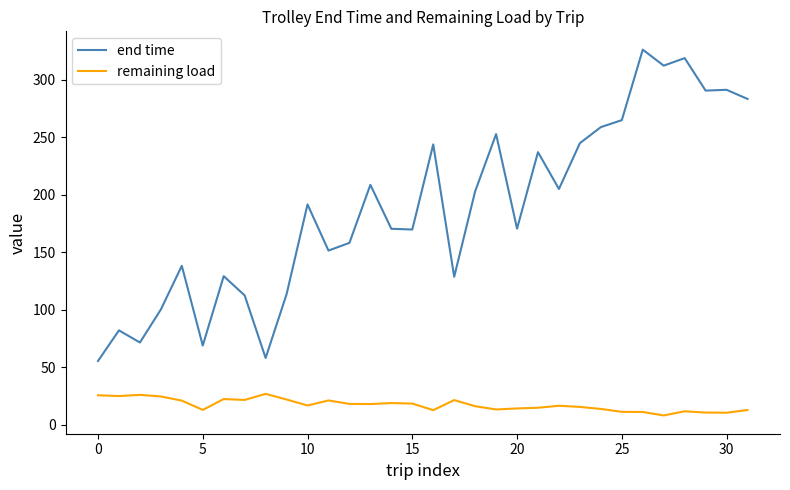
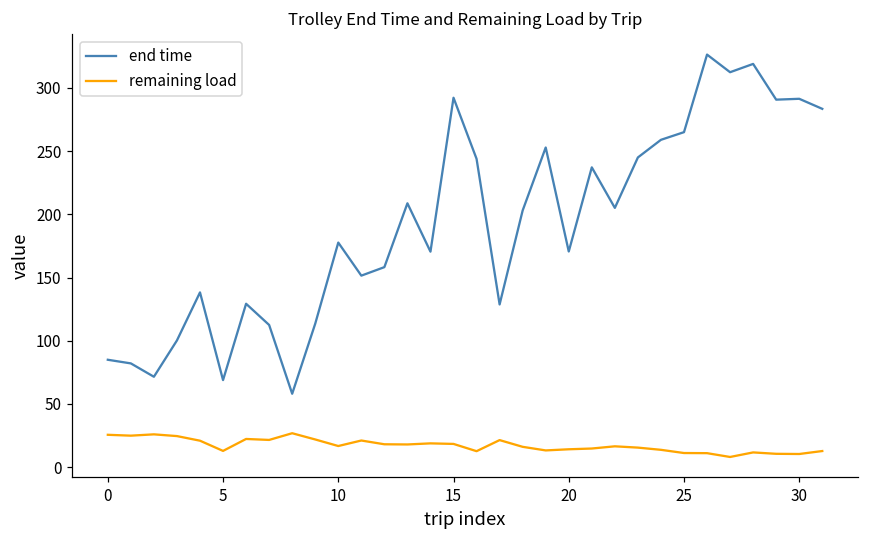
end time, 0: 55 -> 85
end time, 10: 192 -> 178
end time, 15: 170 -> 292
